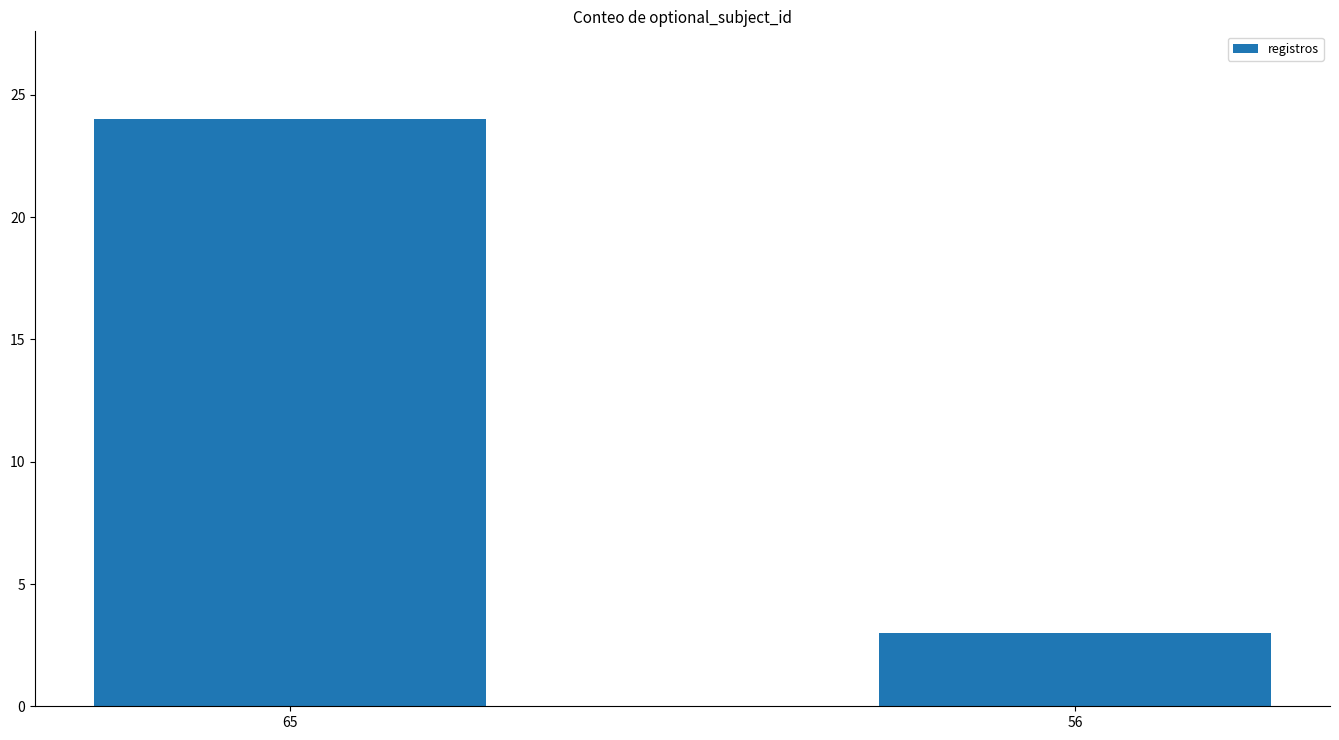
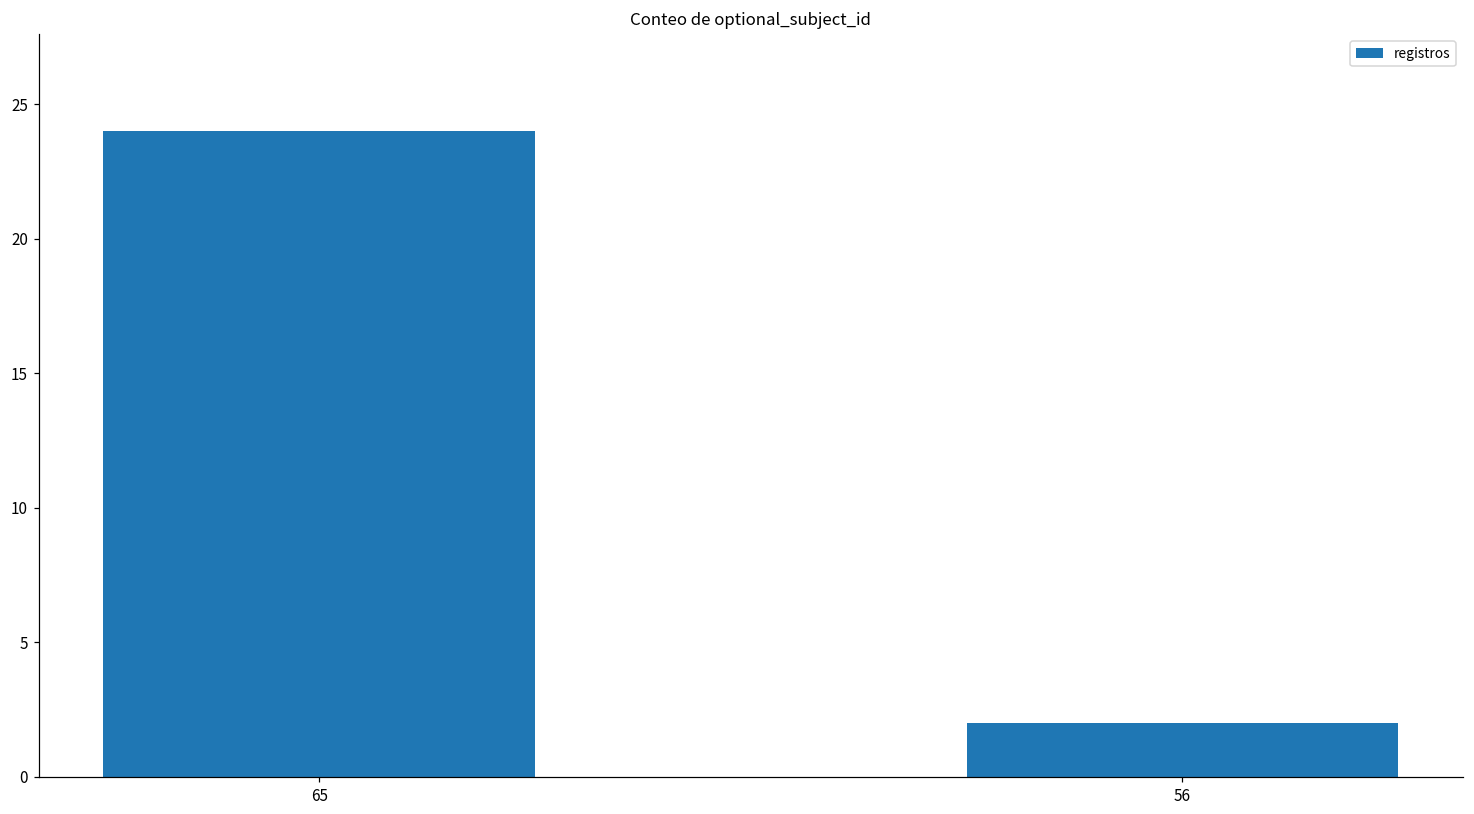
56: 3 -> 2
